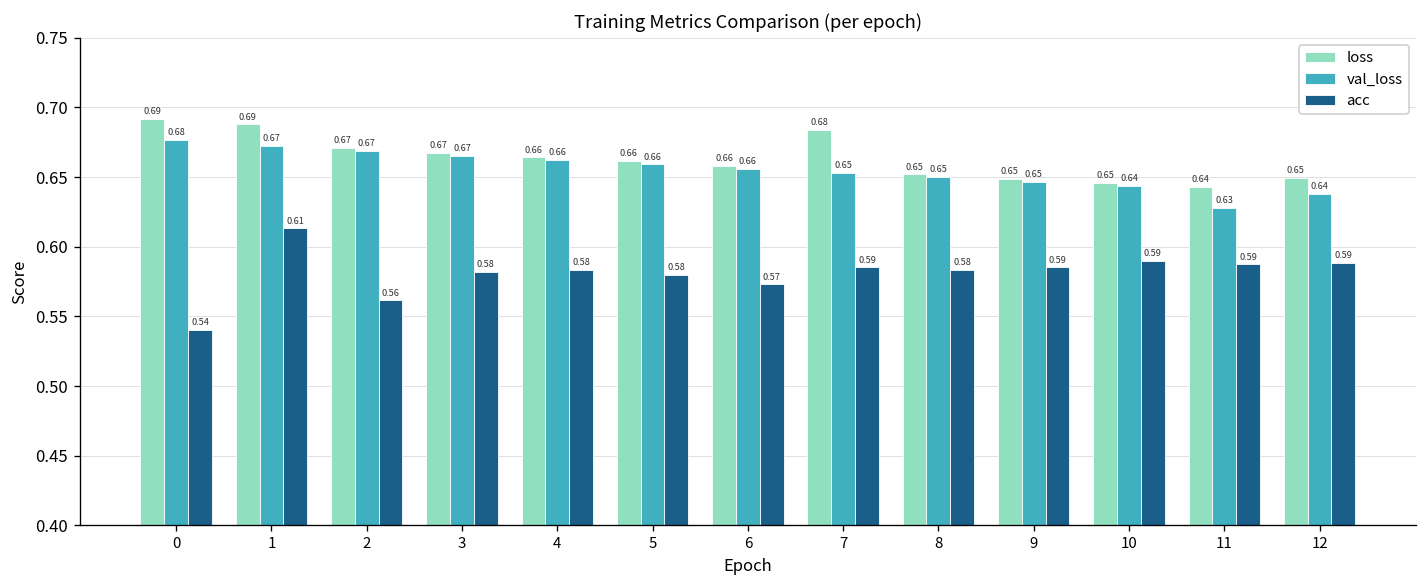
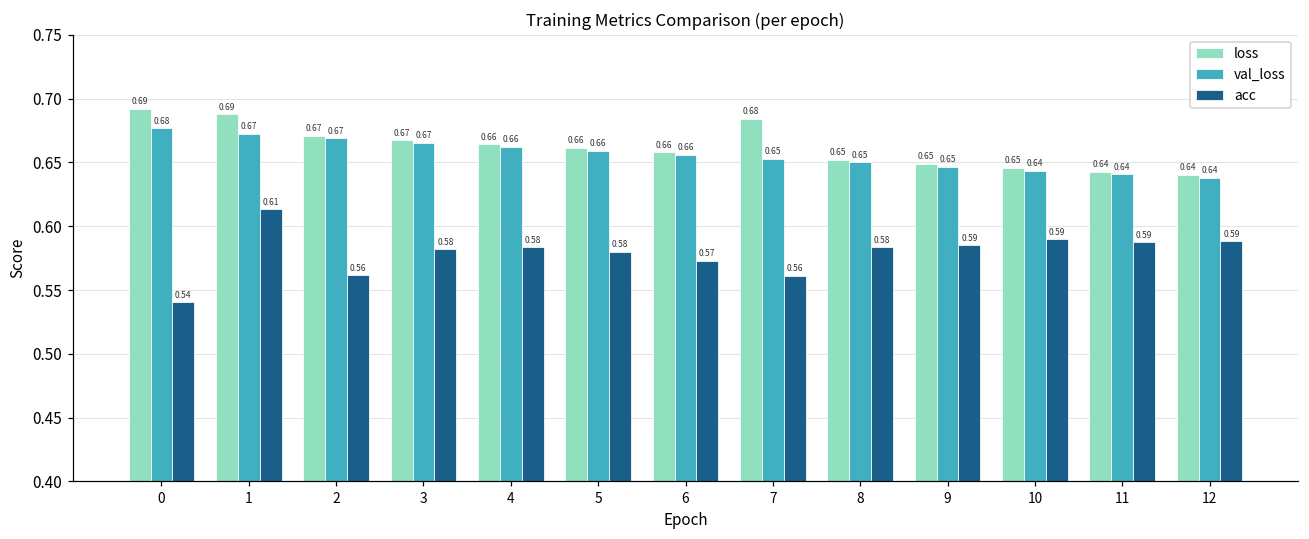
acc, 7: 0.59 -> 0.56
val_loss, 11: 0.63 -> 0.64
loss, 12: 0.65 -> 0.64
